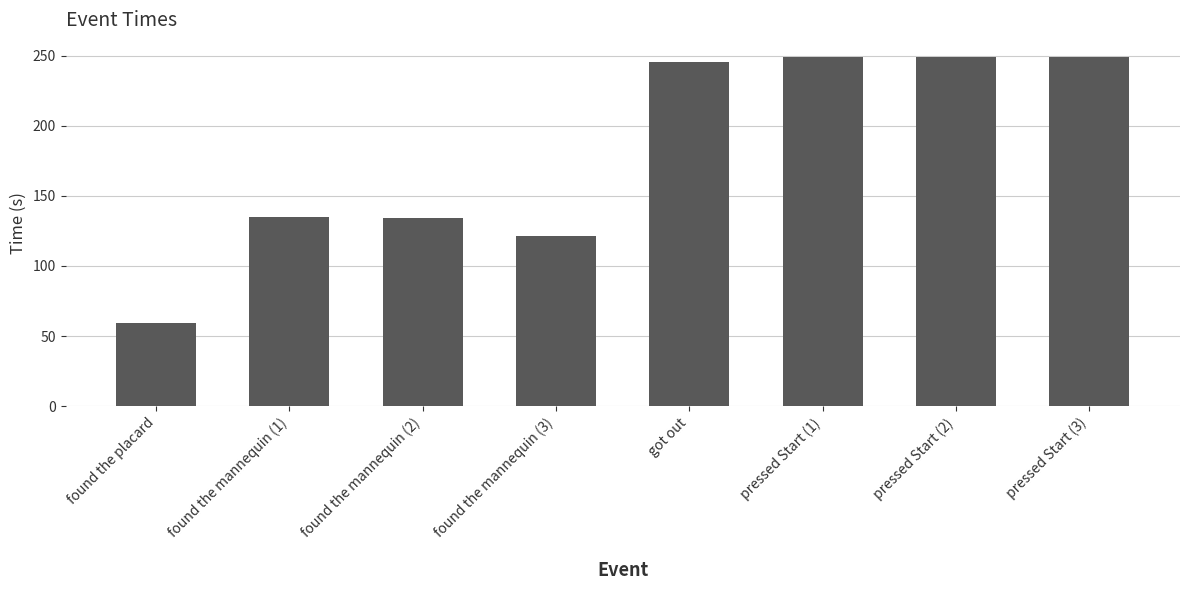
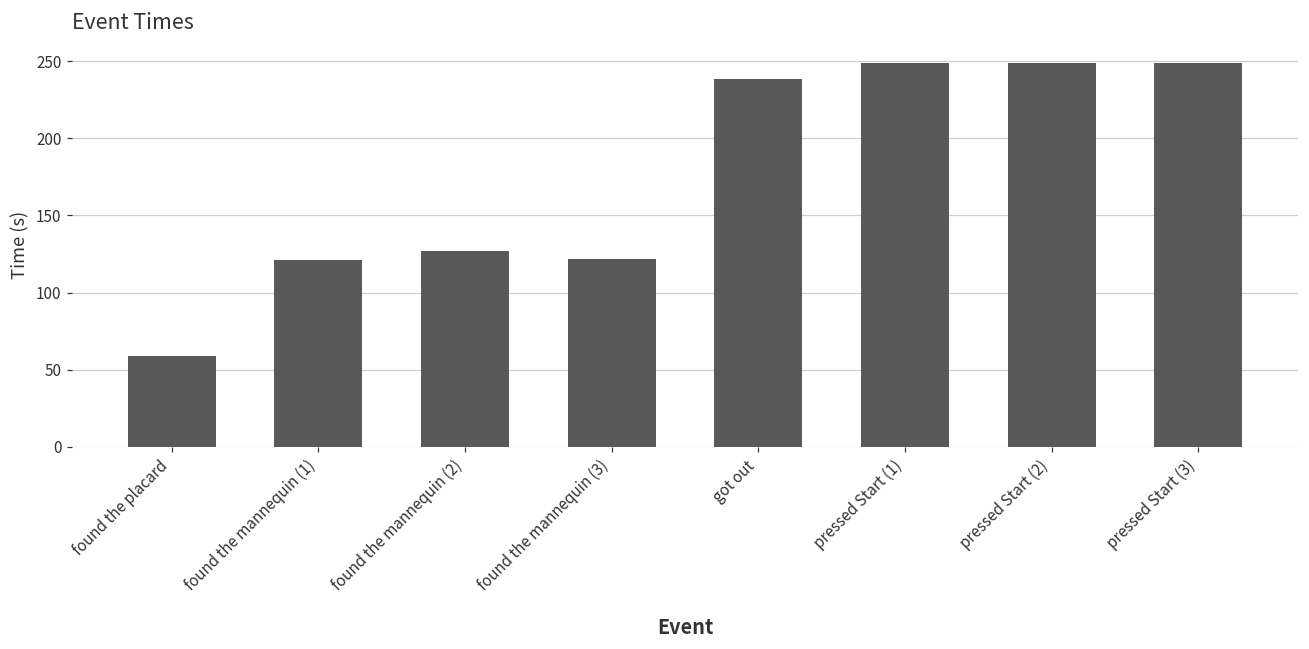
found the mannequin (1): 135 -> 121
found the mannequin (2): 134 -> 127
got out: 245 -> 239
